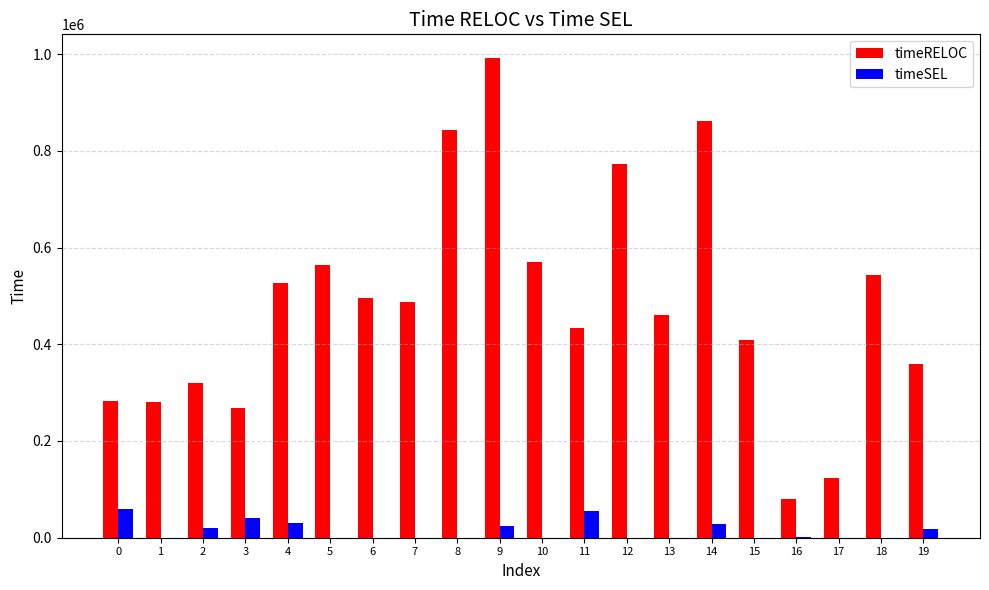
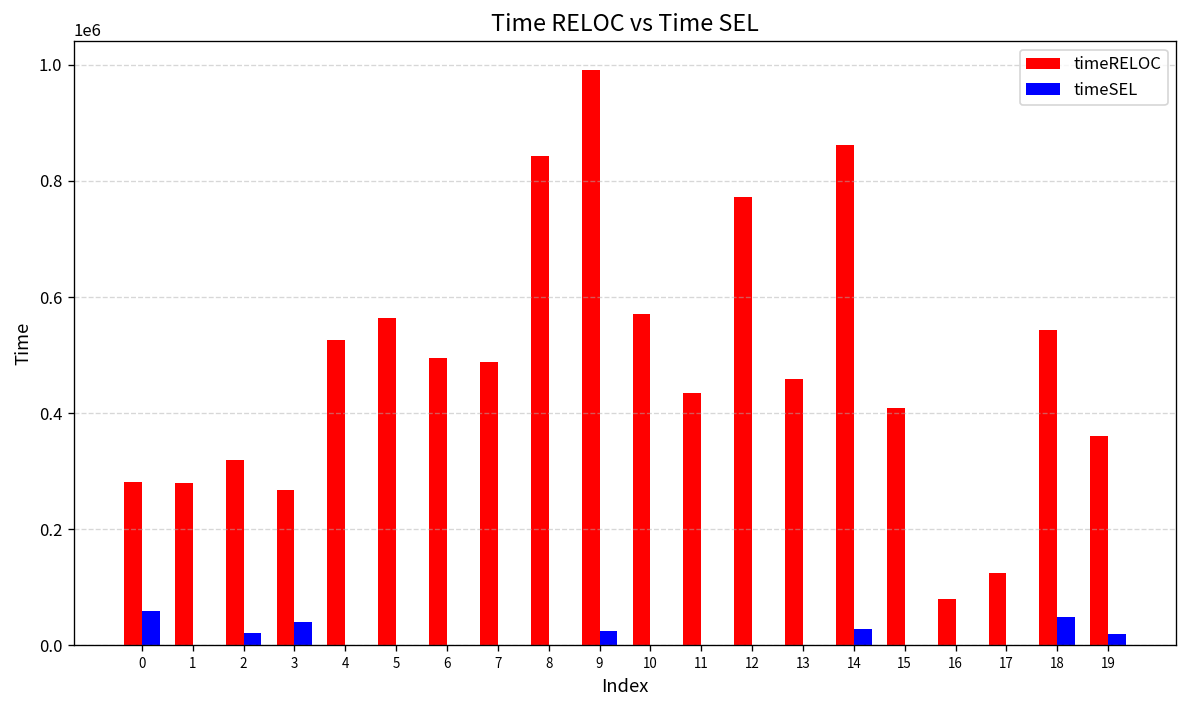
timeSEL, 4: 30000 -> 0
timeSEL, 11: 50000 -> 0
timeSEL, 18: 0 -> 50000
